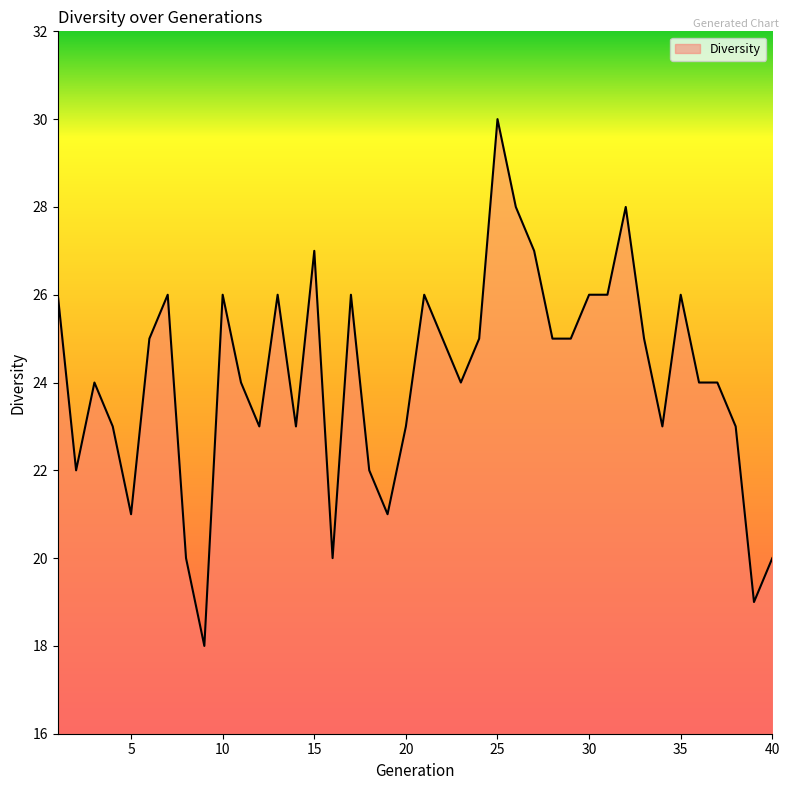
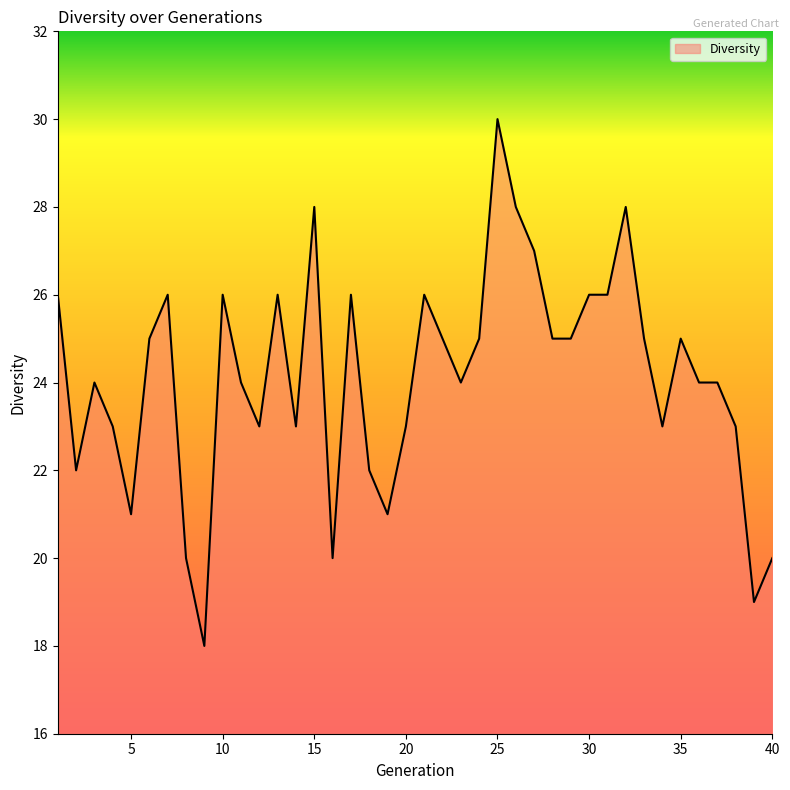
15: 27 -> 28
35: 26 -> 25
